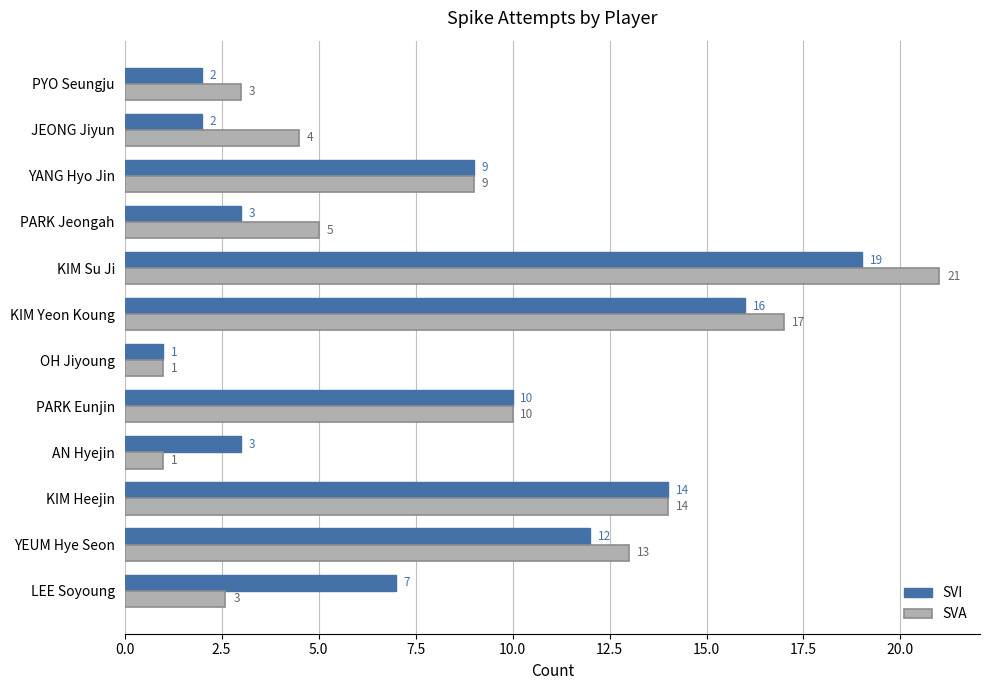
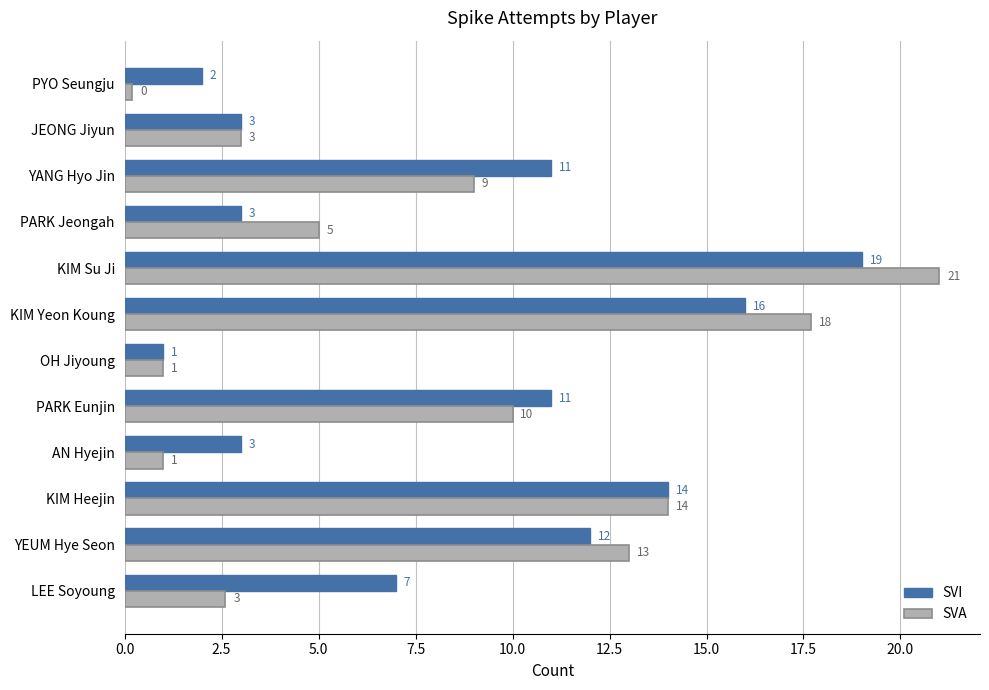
SVA, PYO Seungju: 3 -> 0
SVI, JEONG Jiyun: 2 -> 3
SVA, JEONG Jiyun: 4 -> 3
SVI, YANG Hyo Jin: 9 -> 11
SVA, KIM Yeon Koung: 17 -> 18
SVI, PARK Eunjin: 10 -> 11
